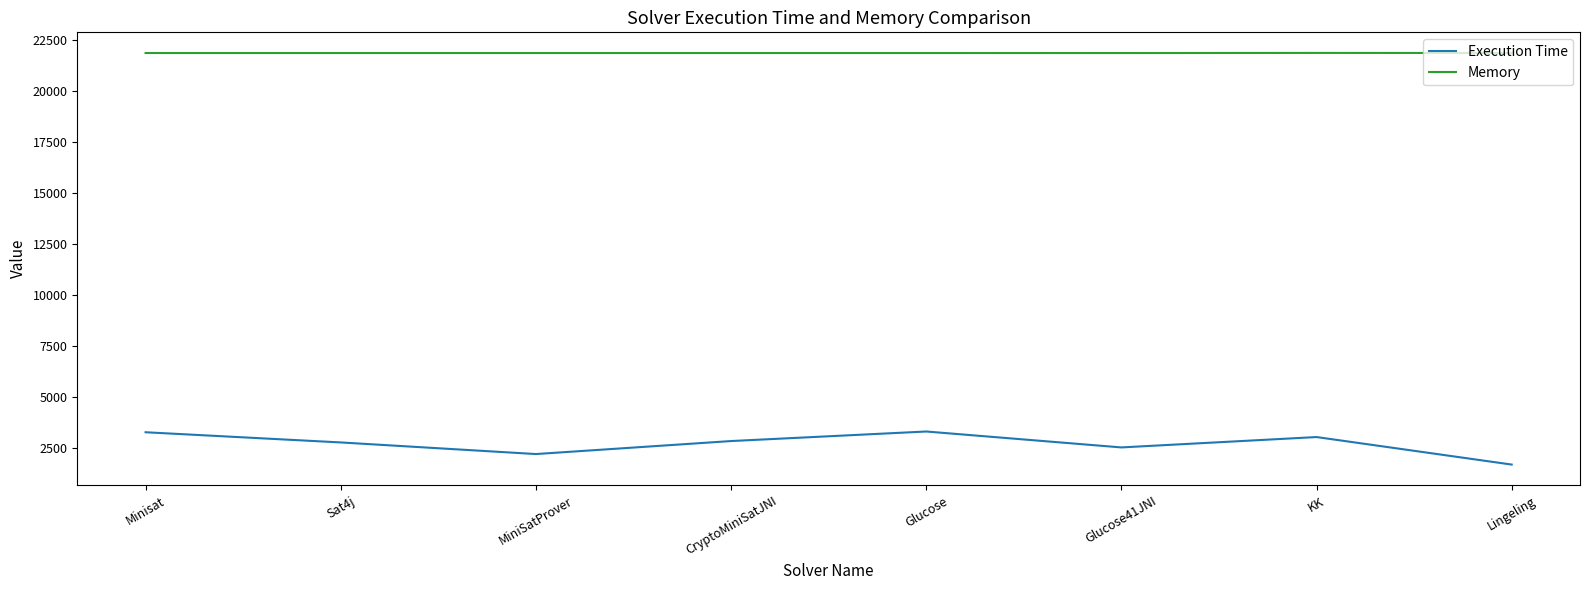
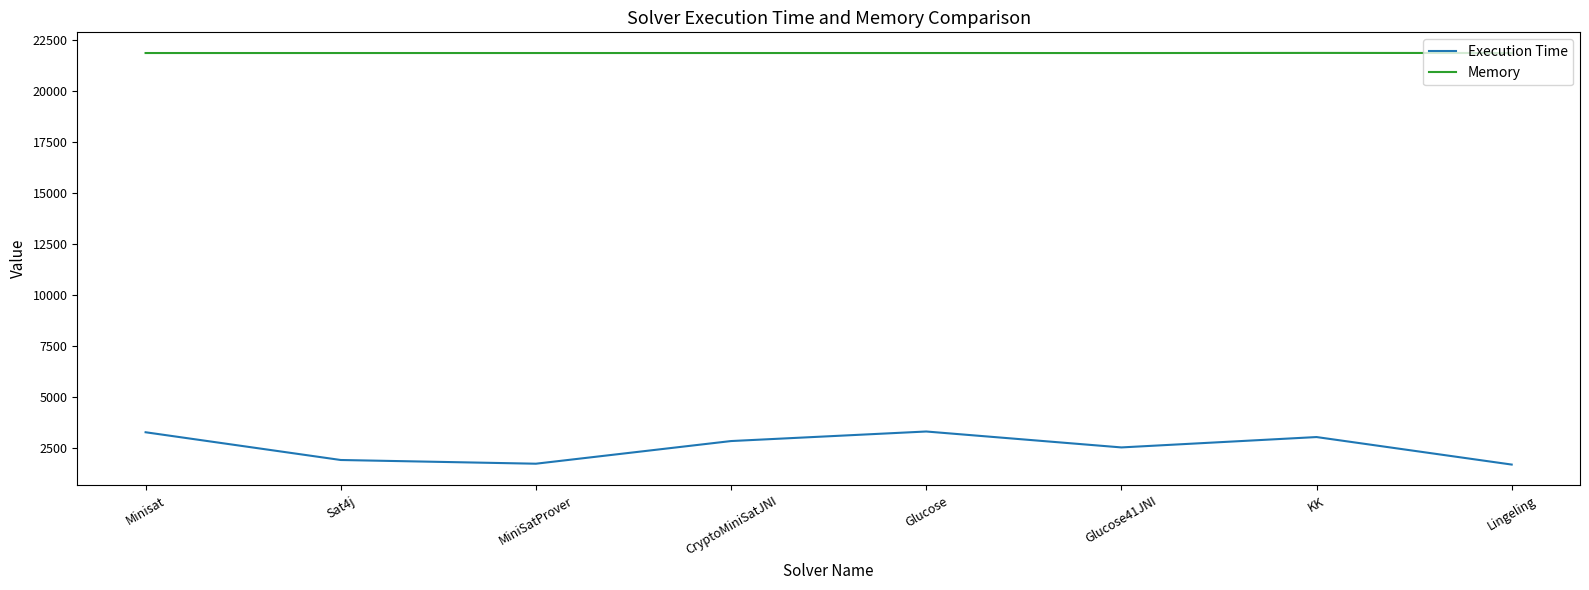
Execution Time, Sat4j: 2800 -> 1900
Execution Time, MiniSatProver: 2200 -> 1800
